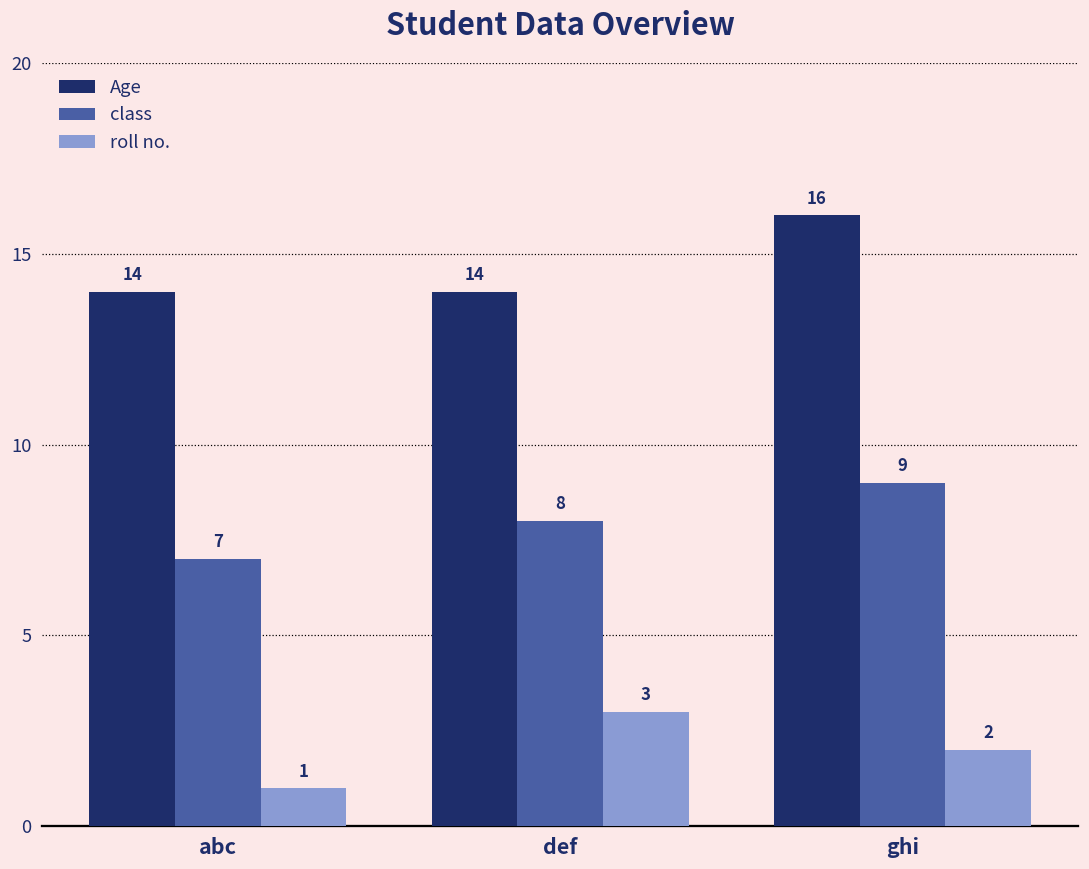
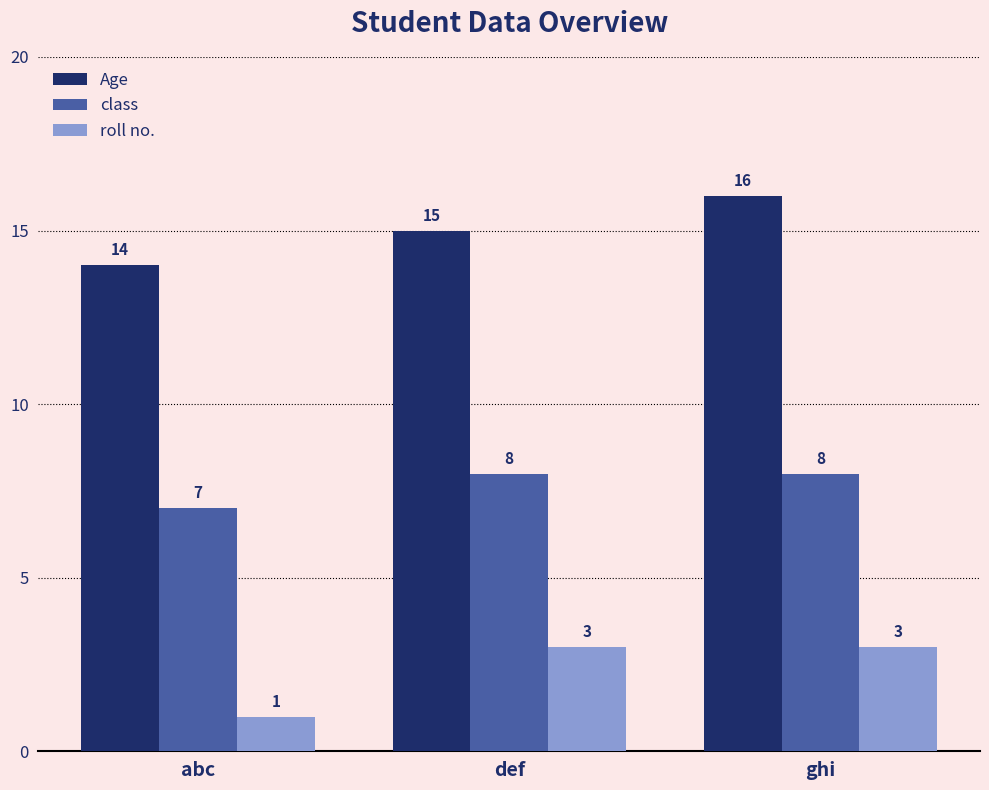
Age, def: 14 -> 15
class, ghi: 9 -> 8
roll no., ghi: 2 -> 3
